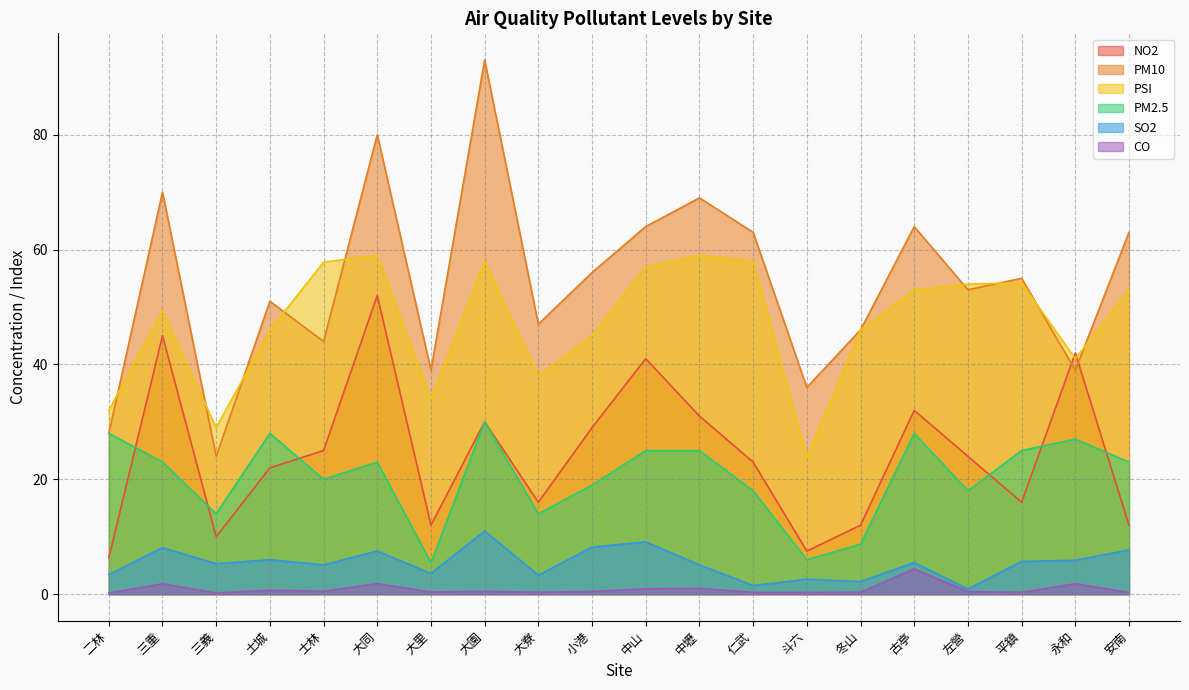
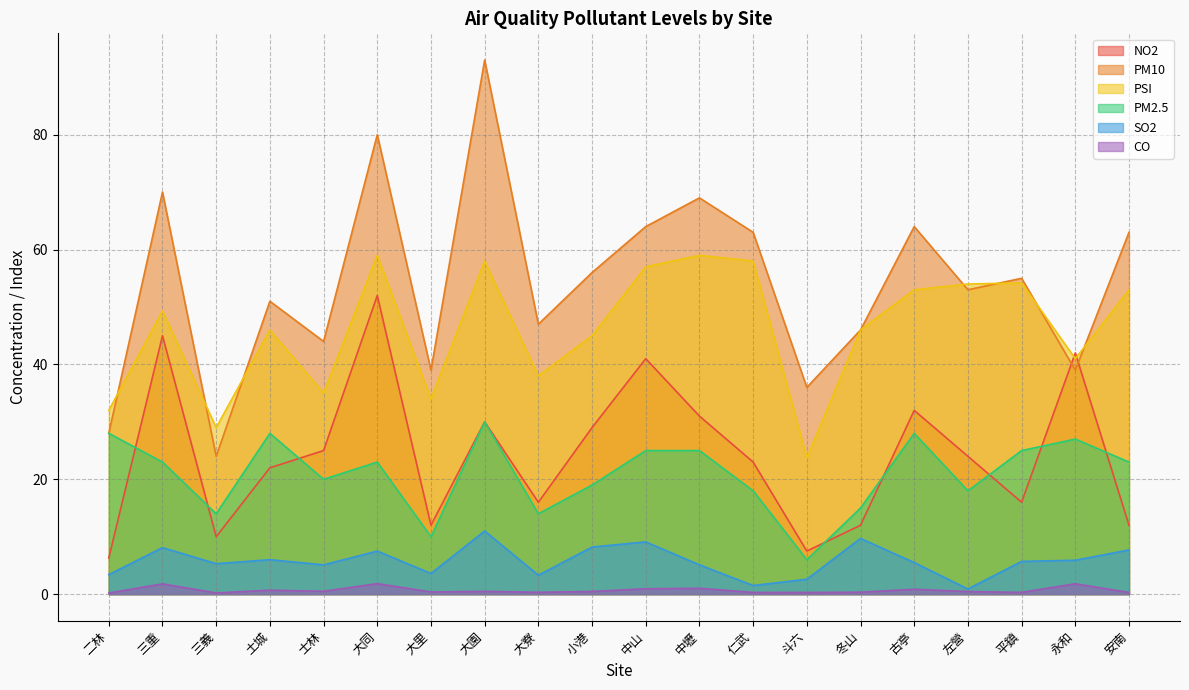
PSI, 士林: 58 -> 35
PM2.5, 大里: 6 -> 10
PM2.5, 冬山: 9 -> 15
SO2, 冬山: 2 -> 10
CO, 古亭: 4 -> 1
